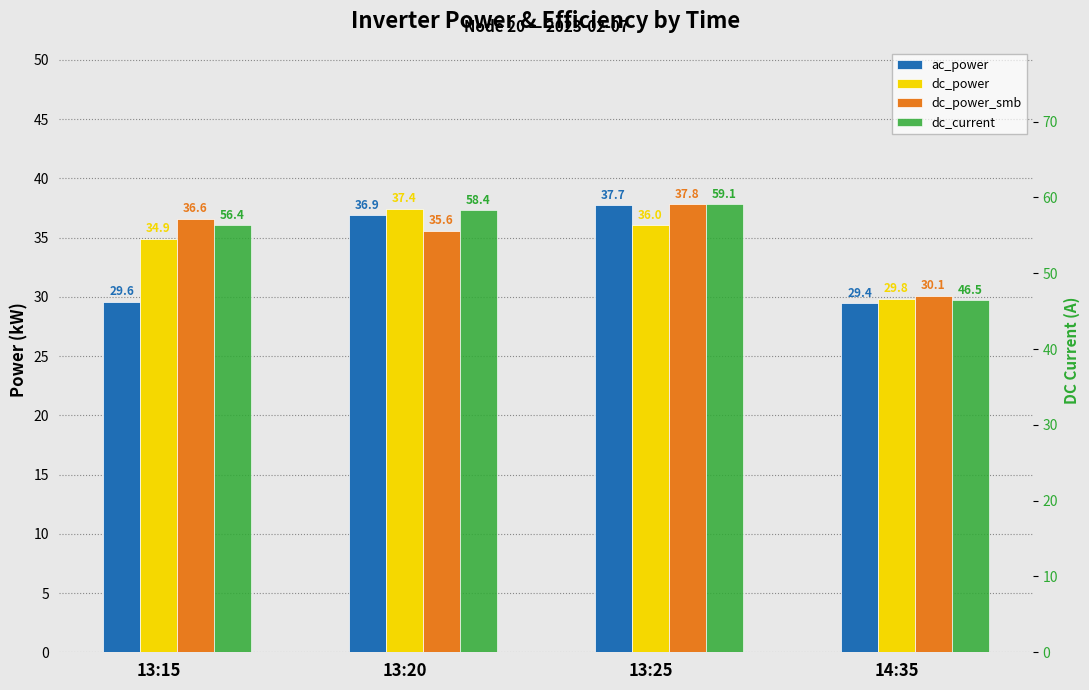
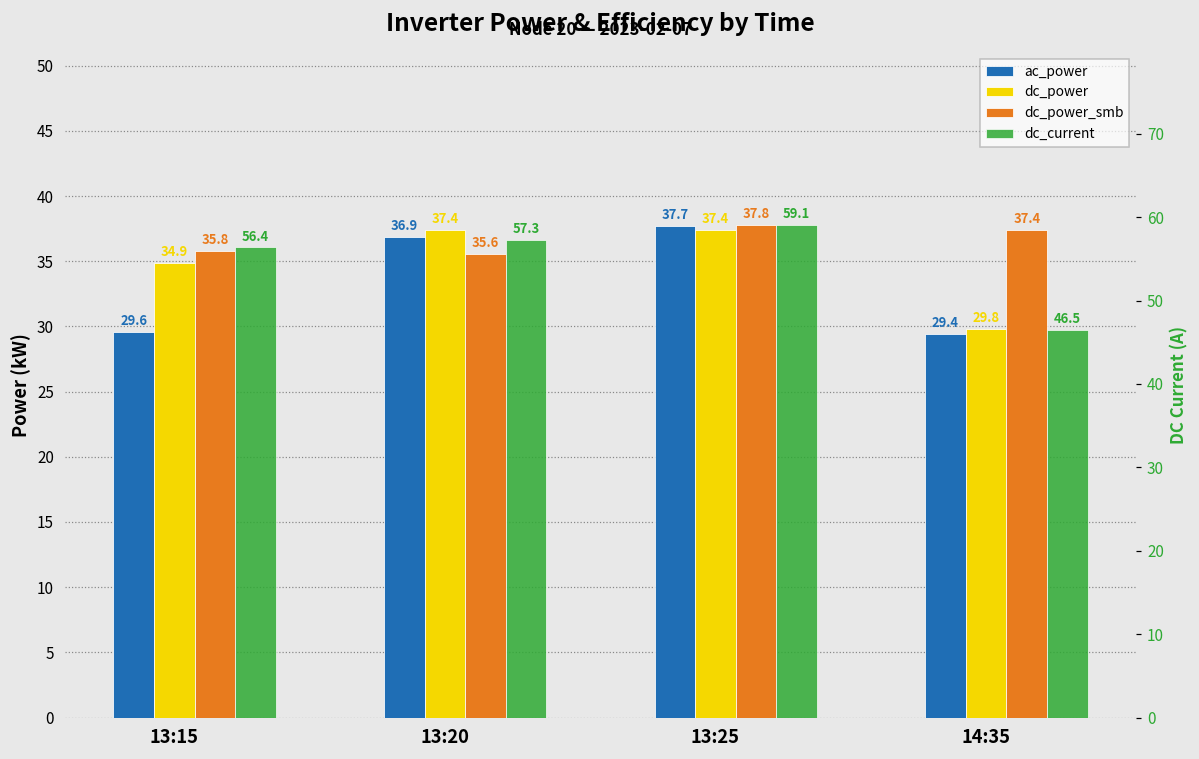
dc_power_smb, 13:15: 36.6 -> 35.8
dc_power, 13:25: 36.0 -> 37.4
dc_power_smb, 14:35: 30.1 -> 37.4
dc_current, 13:20: 58.4 -> 57.3
